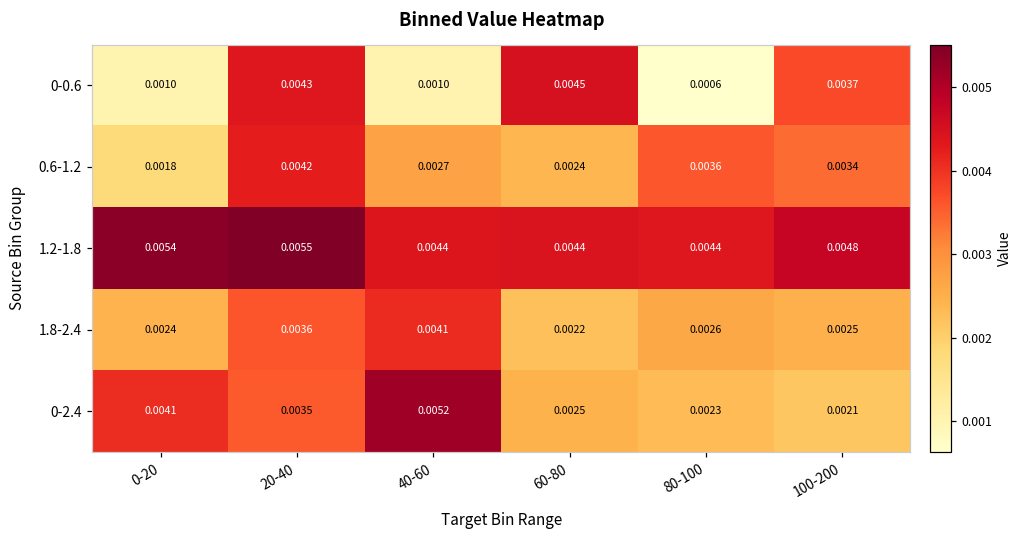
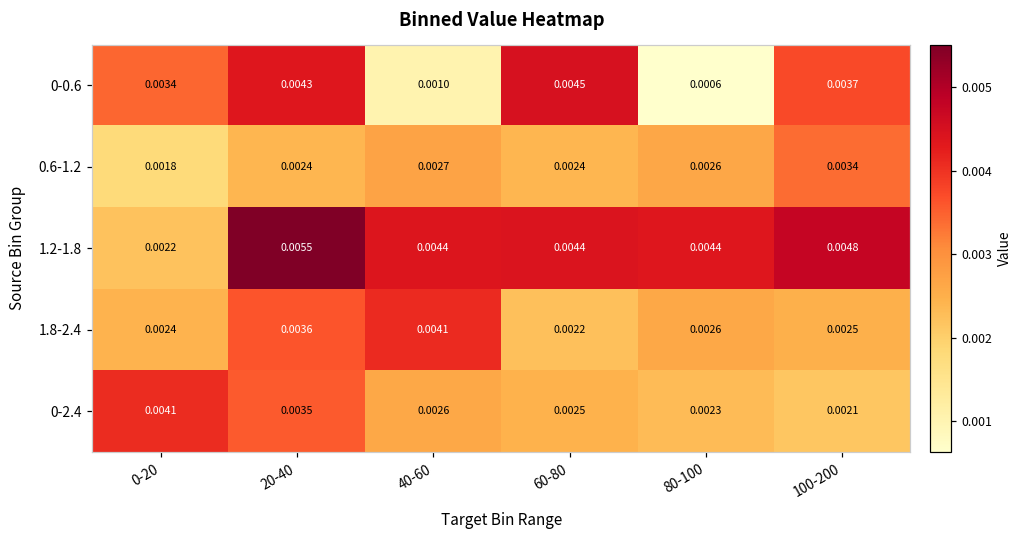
0-0.6, 0-20: 0.0010 -> 0.0034
0.6-1.2, 20-40: 0.0042 -> 0.0024
0.6-1.2, 80-100: 0.0036 -> 0.0026
1.2-1.8, 0-20: 0.0054 -> 0.0022
0-2.4, 40-60: 0.0052 -> 0.0026
